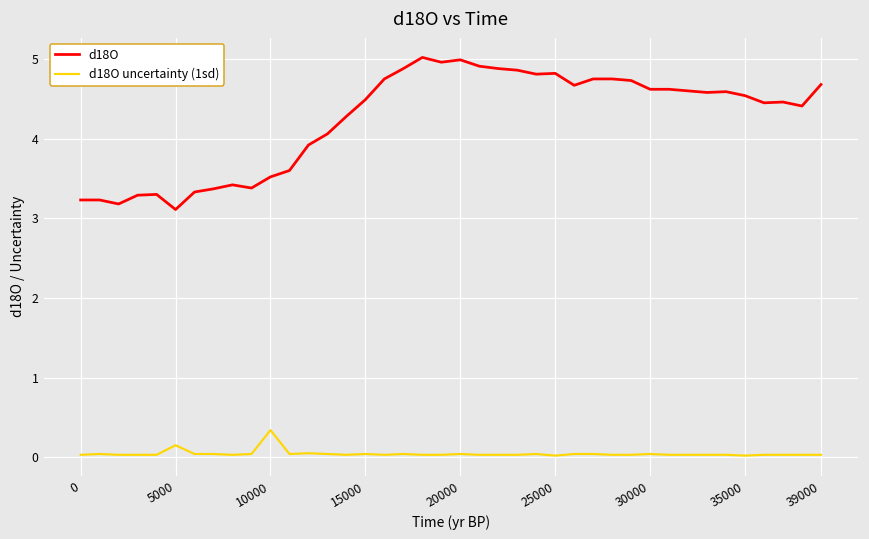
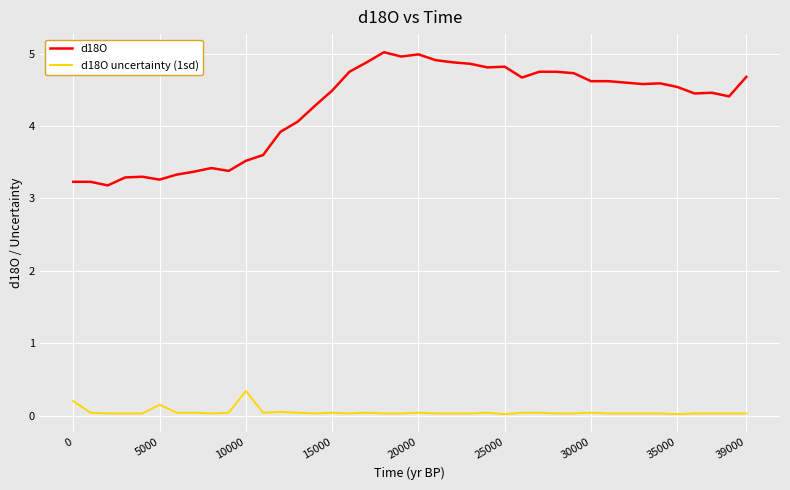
d18O uncertainty (1sd), 0: 0.0 -> 0.2
d18O, 5000: 3.1 -> 3.3
